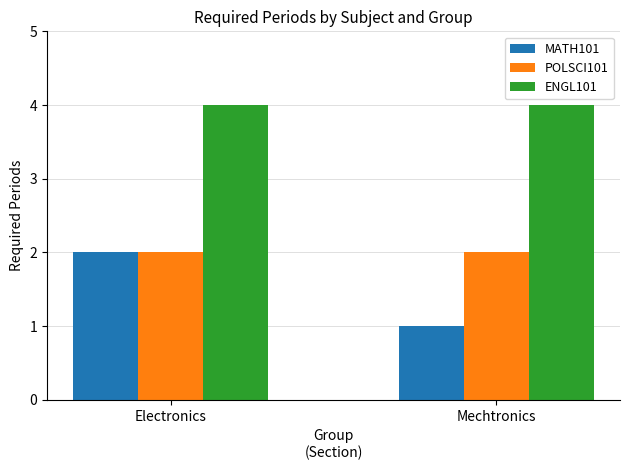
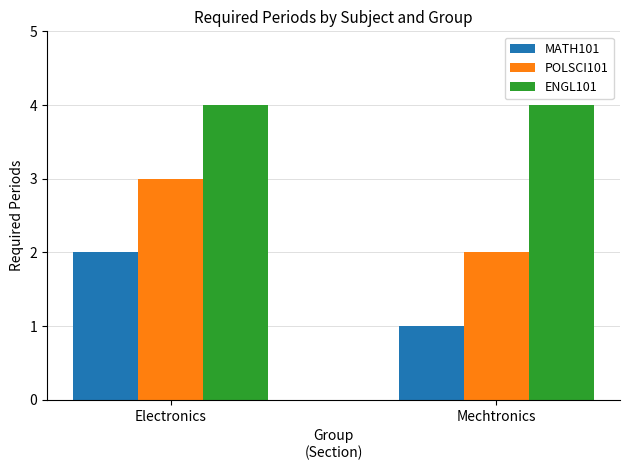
POLSCI101, Electronics: 2 -> 3
